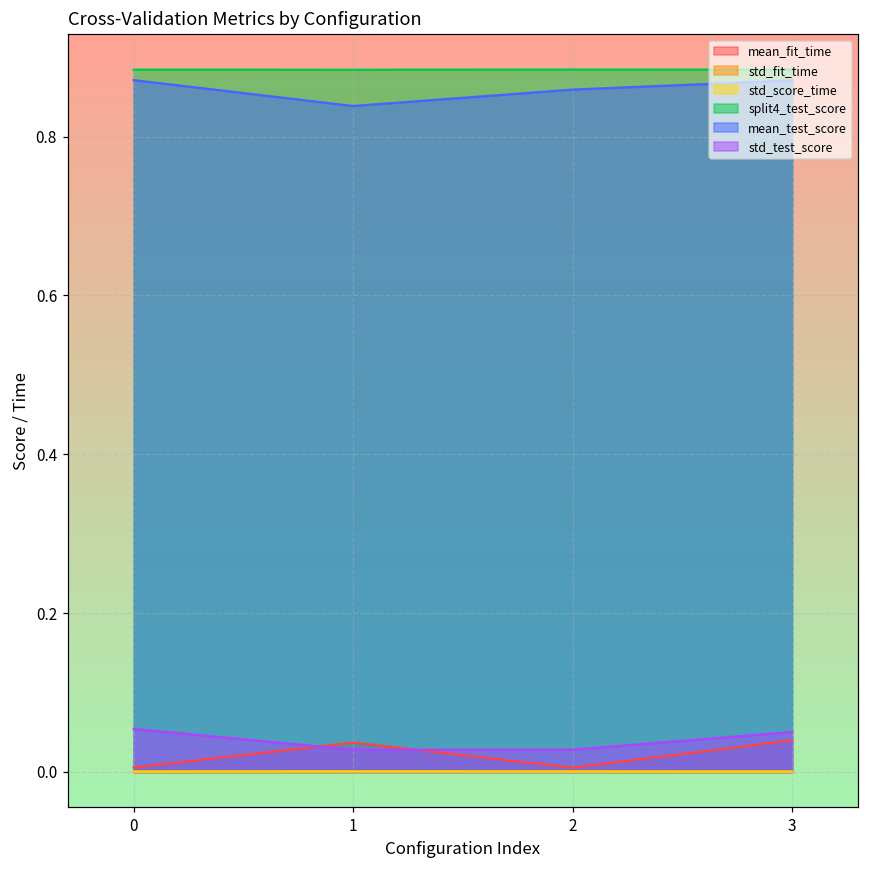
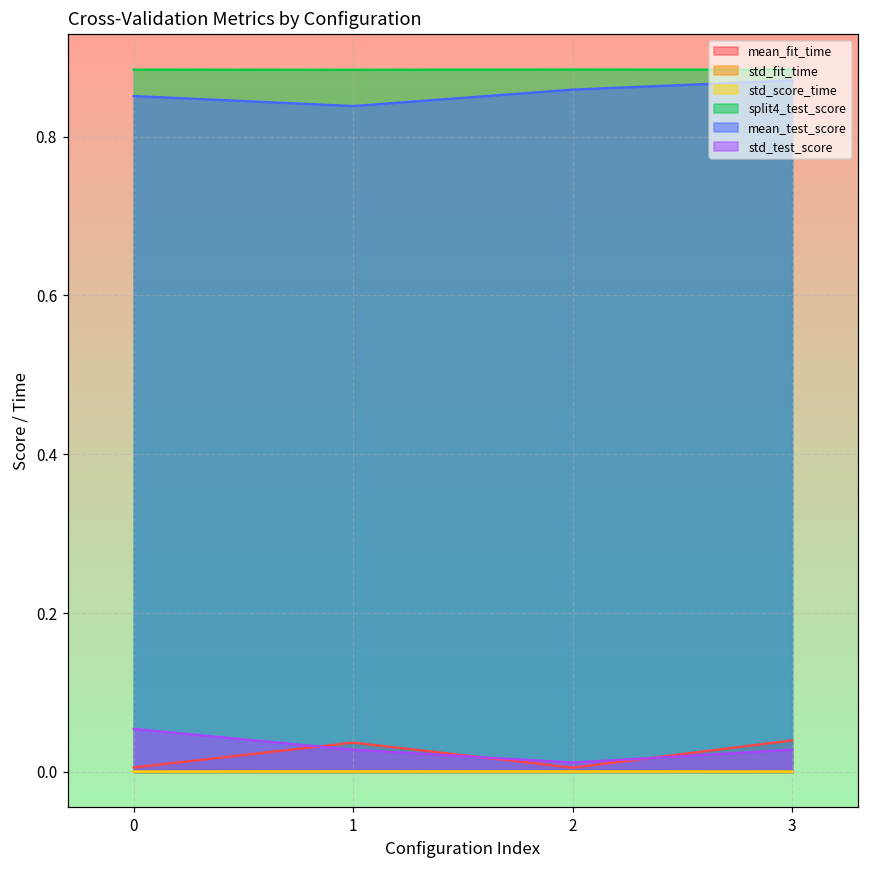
mean_test_score, 0: 0.87 -> 0.85
std_test_score, 2: 0.03 -> 0.01
std_test_score, 3: 0.05 -> 0.03
